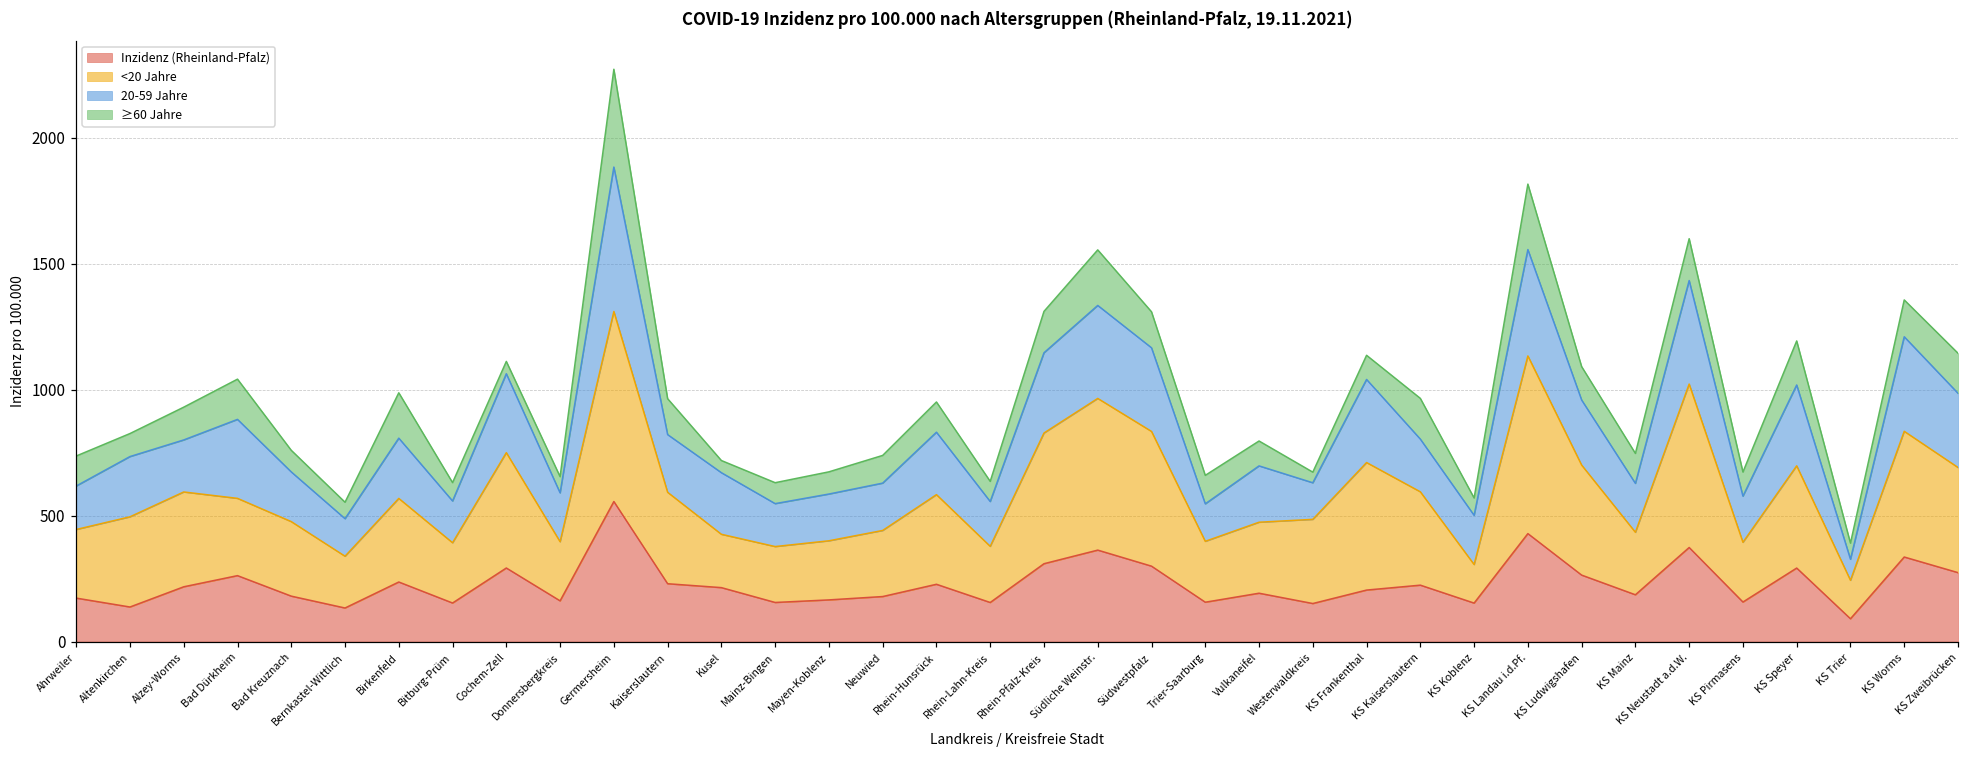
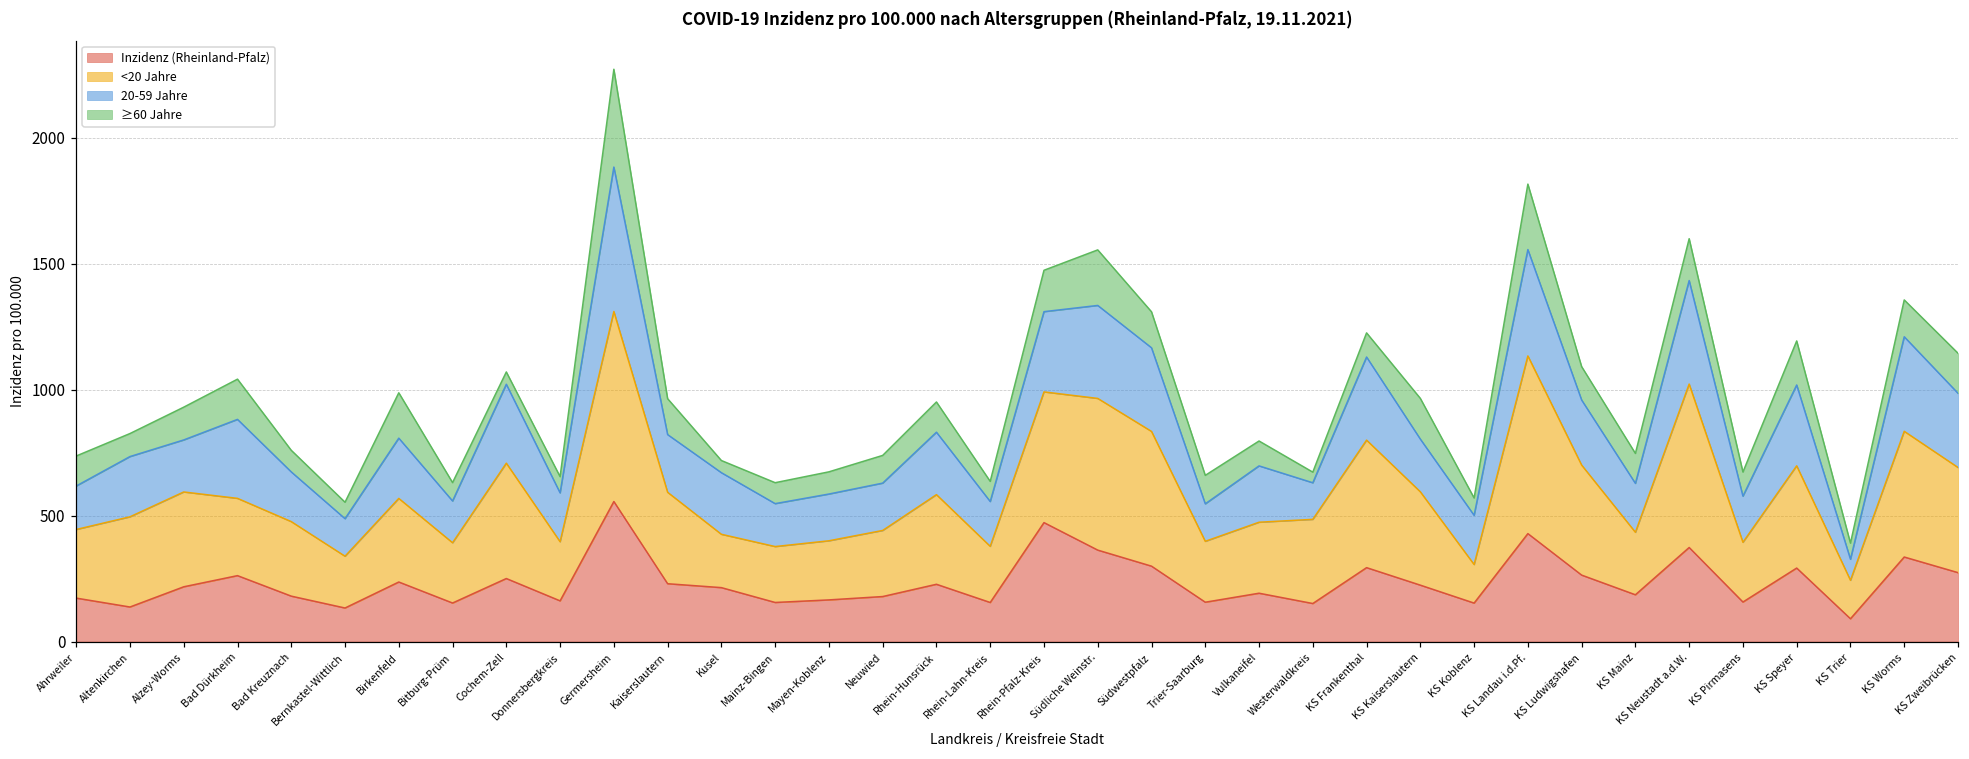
Inzidenz (Rheinland-Pfalz), Cochem-Zell: 290 -> 250
Inzidenz (Rheinland-Pfalz), Rhein-Pfalz-Kreis: 310 -> 470
Inzidenz (Rheinland-Pfalz), KS Frankenthal: 200 -> 290
